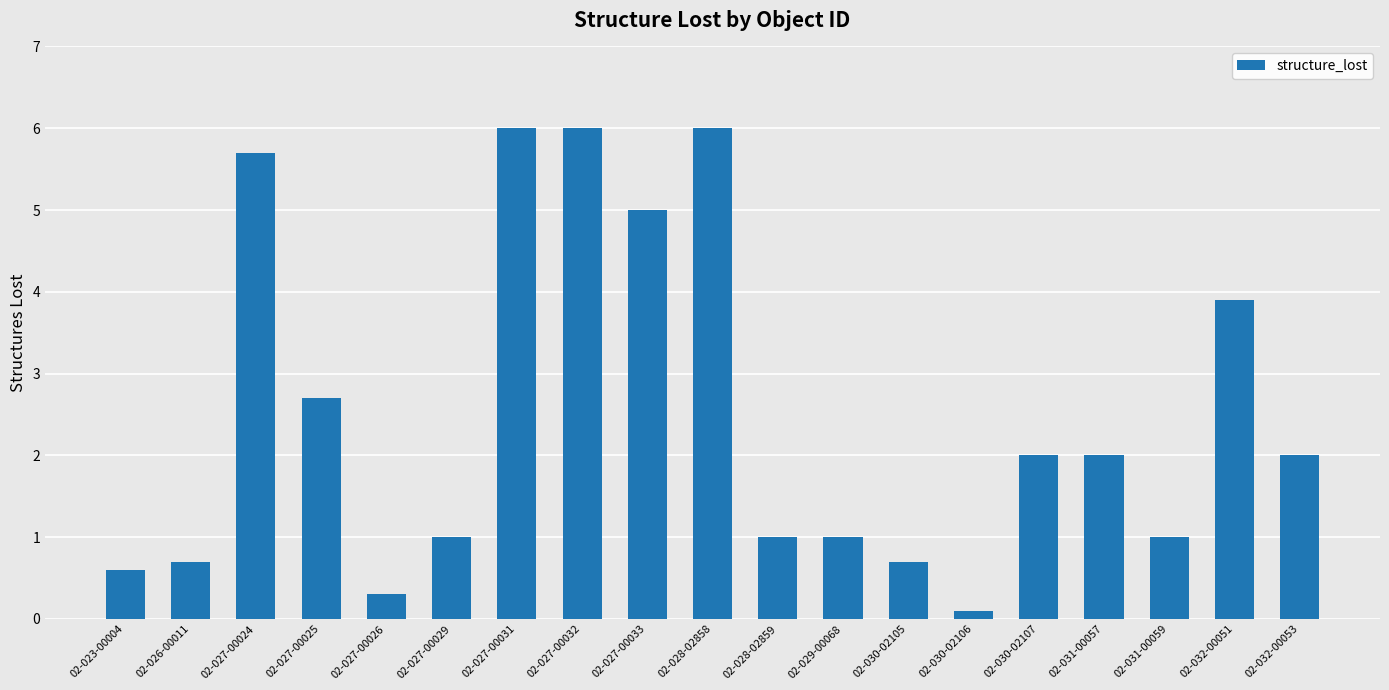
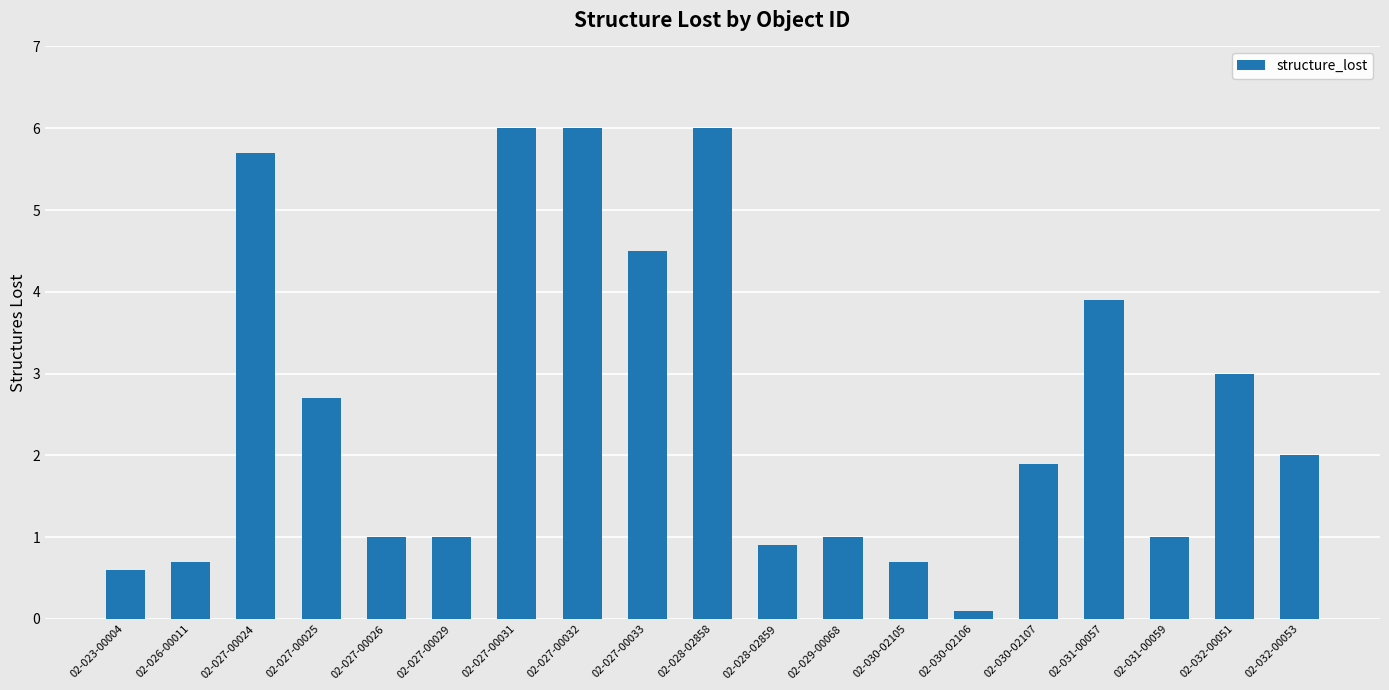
02-027-00026: 0.3 -> 1.0
02-027-00033: 5.0 -> 4.5
02-028-02859: 1.0 -> 0.9
02-030-02107: 2.0 -> 1.9
02-031-00057: 2.0 -> 3.9
02-032-00051: 3.9 -> 3.0
